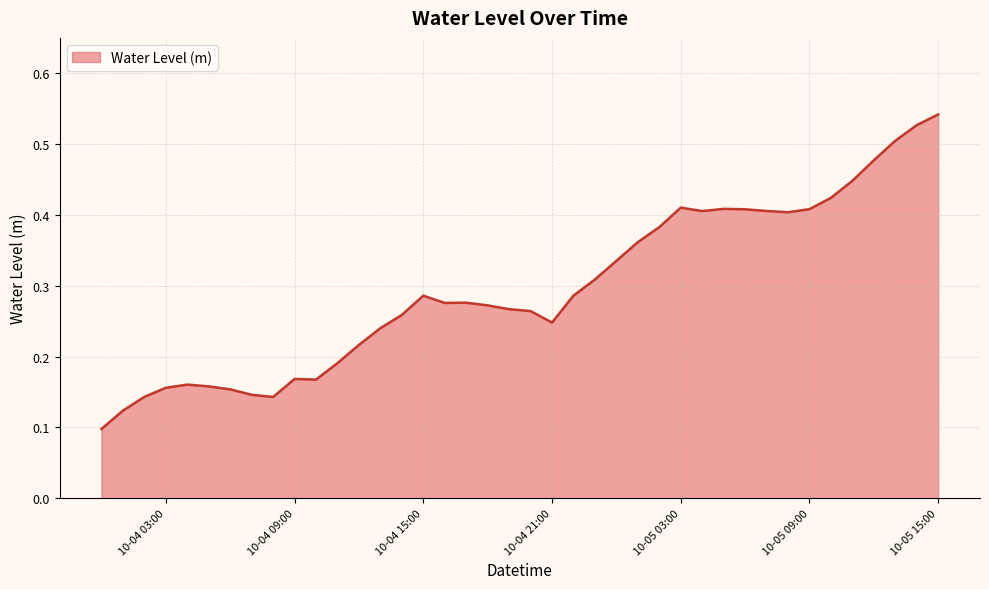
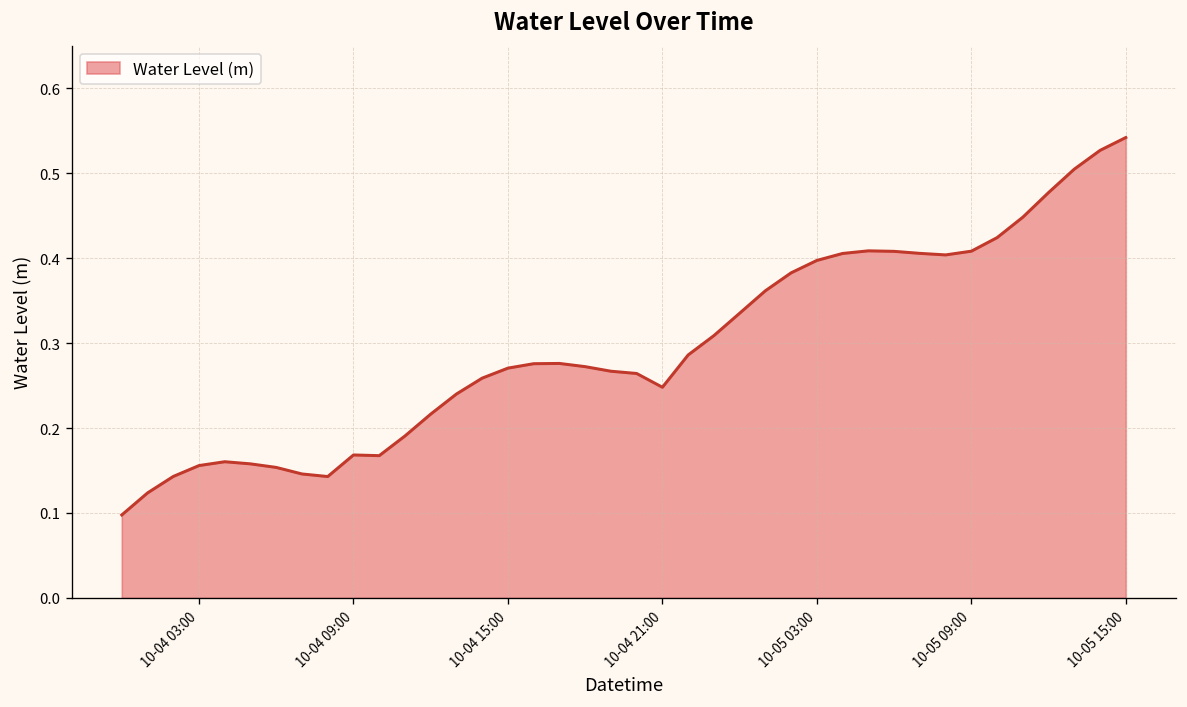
10-04 15:00: 0.29 -> 0.27
10-05 03:00: 0.41 -> 0.40
